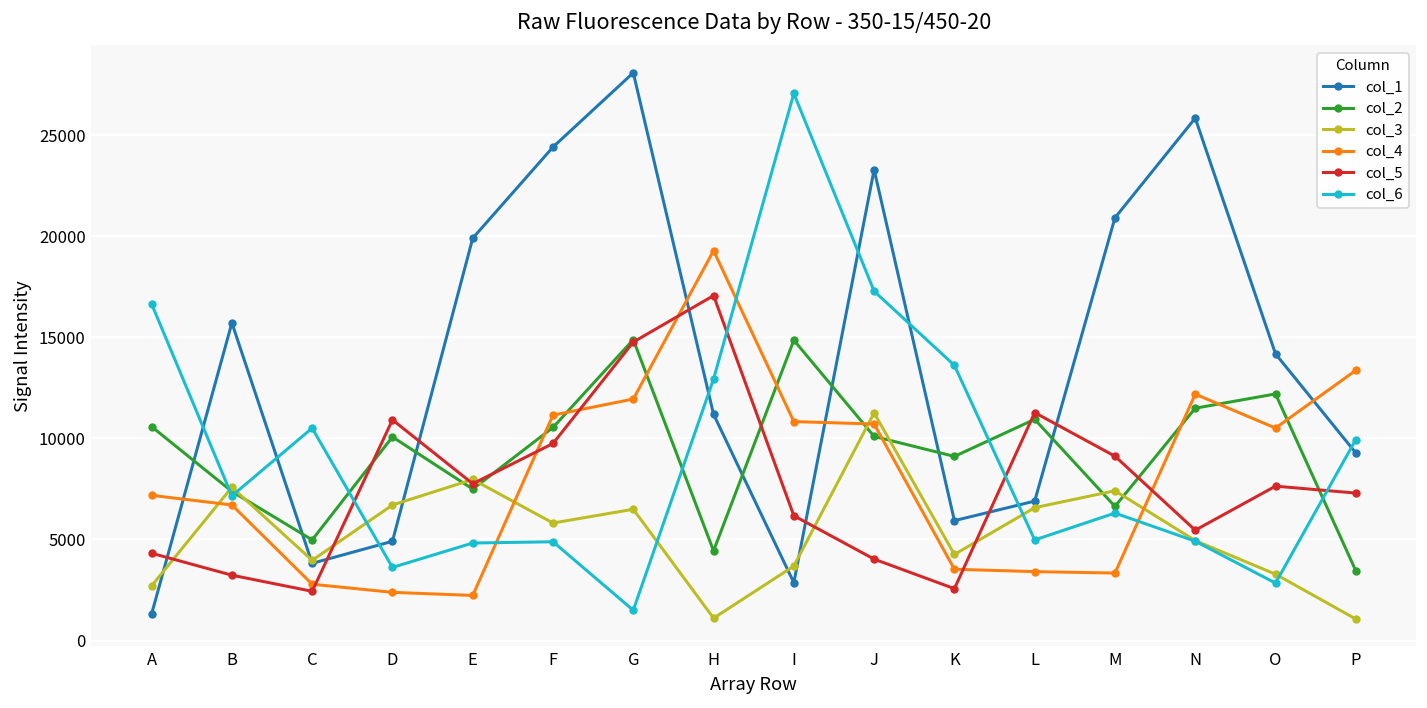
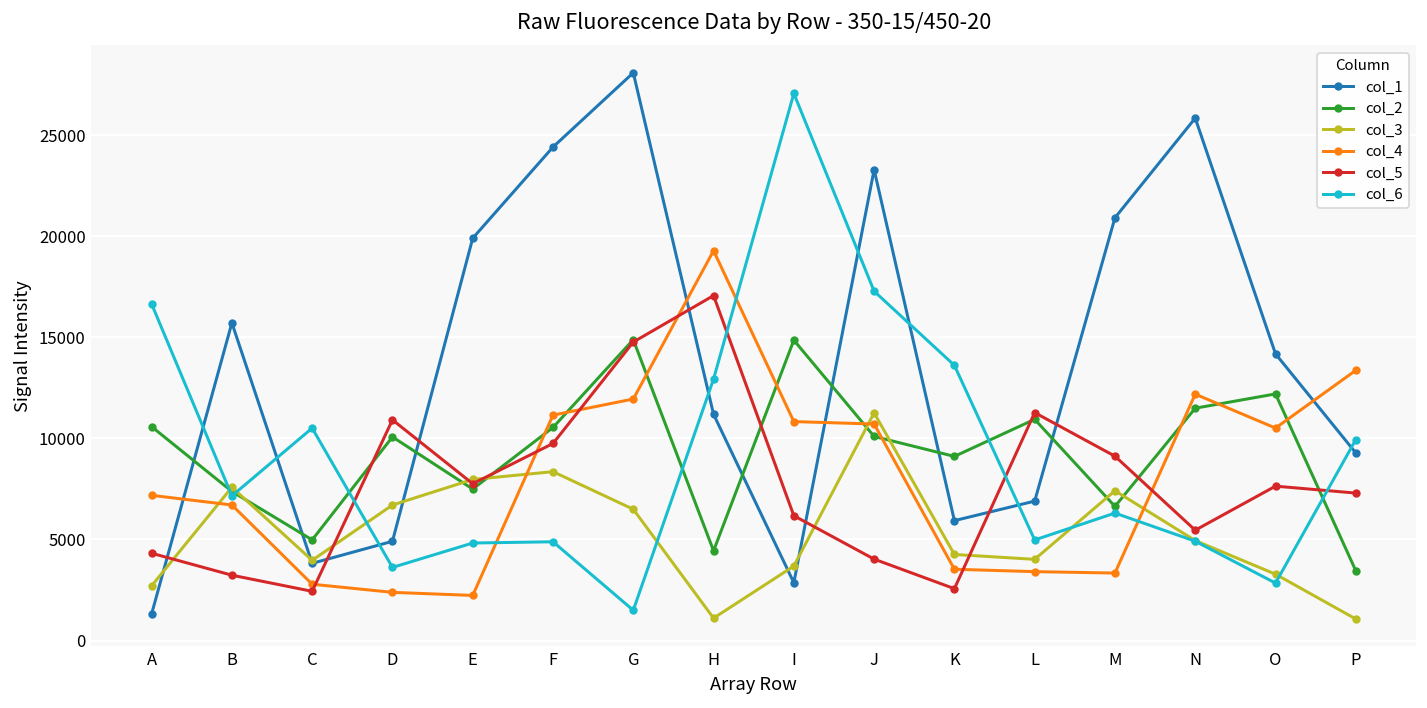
col_3, F: 5800 -> 8400
col_3, L: 6600 -> 4000
